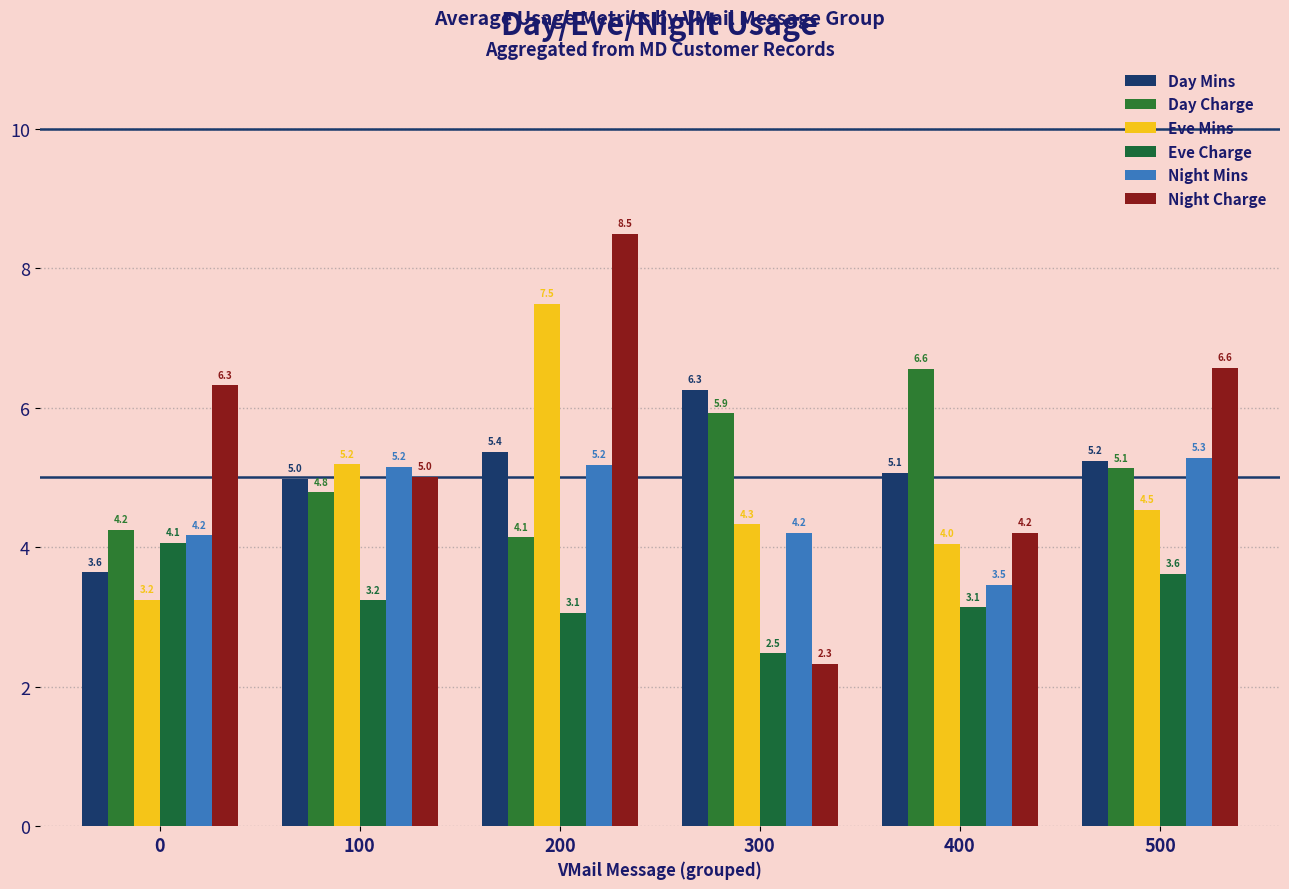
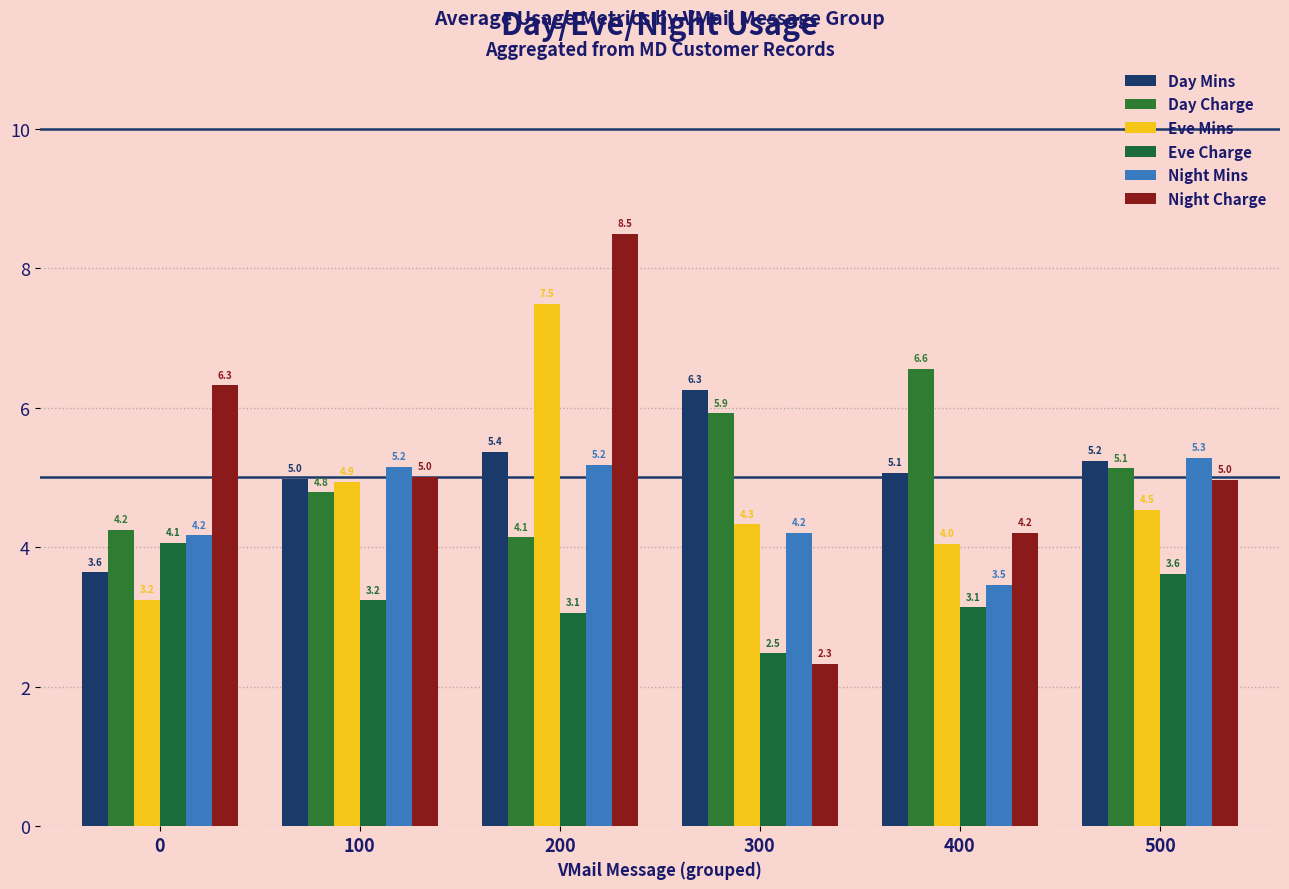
Eve Mins, 100: 5.2 -> 4.9
Night Charge, 500: 6.6 -> 5.0
